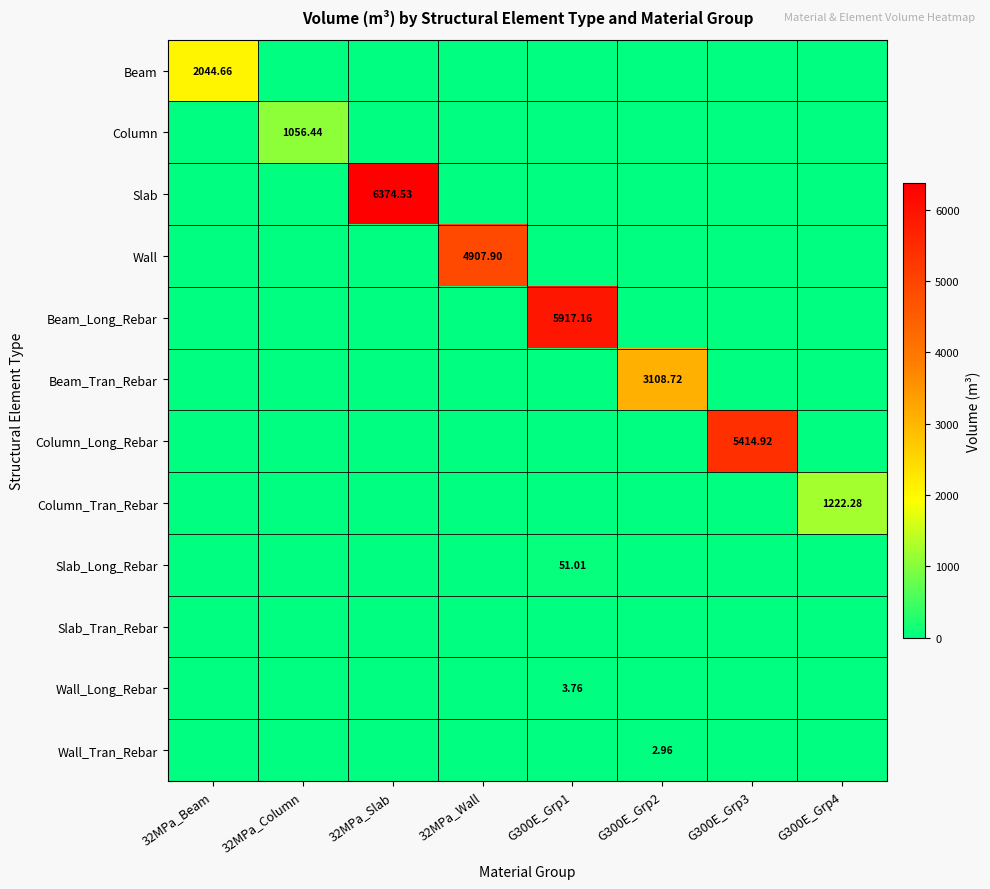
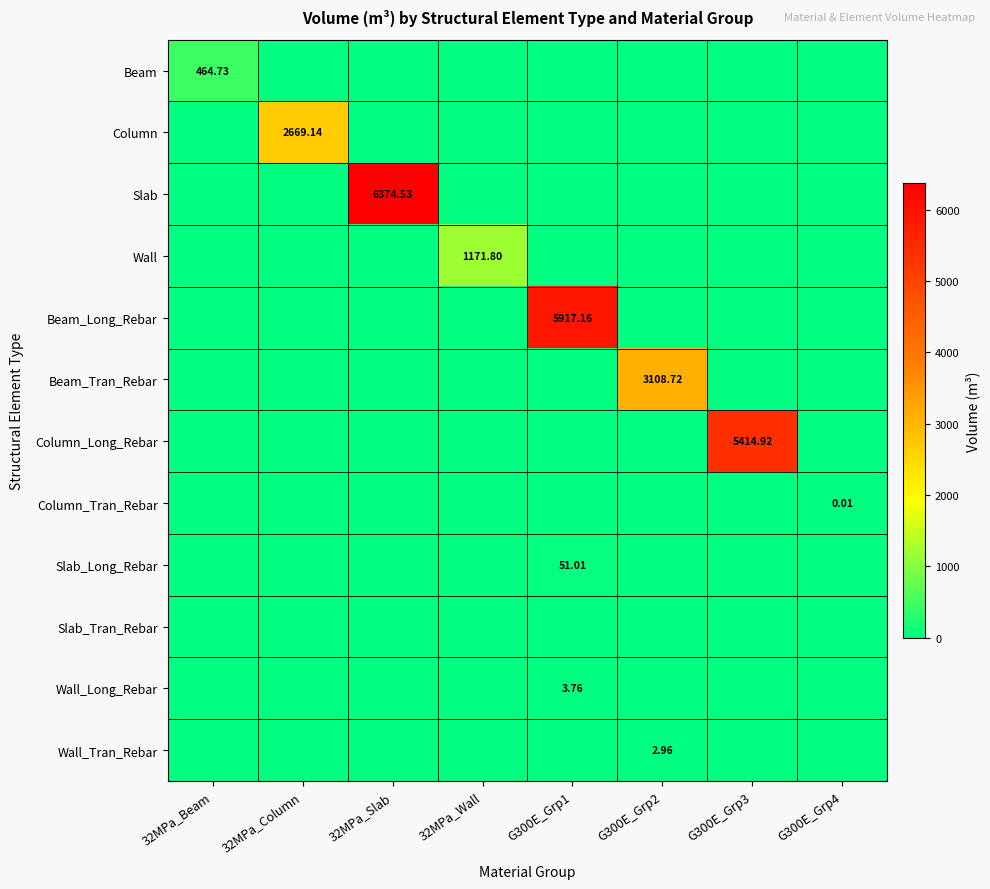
Beam, 32MPa_Beam: 2044.66 -> 464.73
Column, 32MPa_Column: 1056.44 -> 2669.14
Wall, 32MPa_Wall: 4907.90 -> 1171.80
Column_Tran_Rebar, G300E_Grp4: 1222.28 -> 0.01
